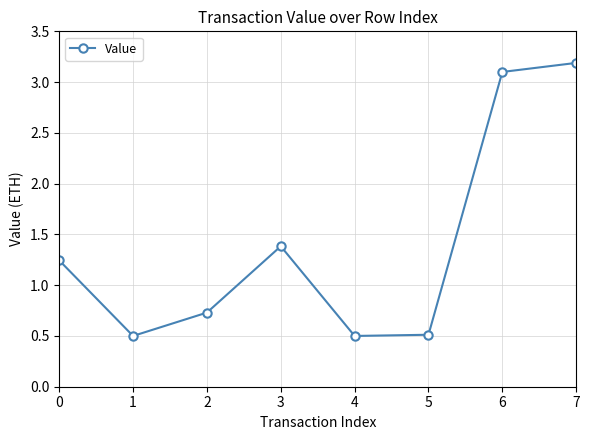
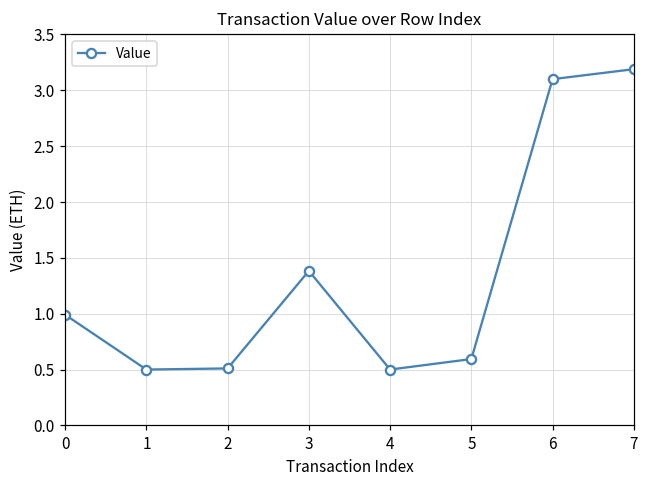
0: 1.24 -> 0.99
2: 0.73 -> 0.51
5: 0.51 -> 0.59
